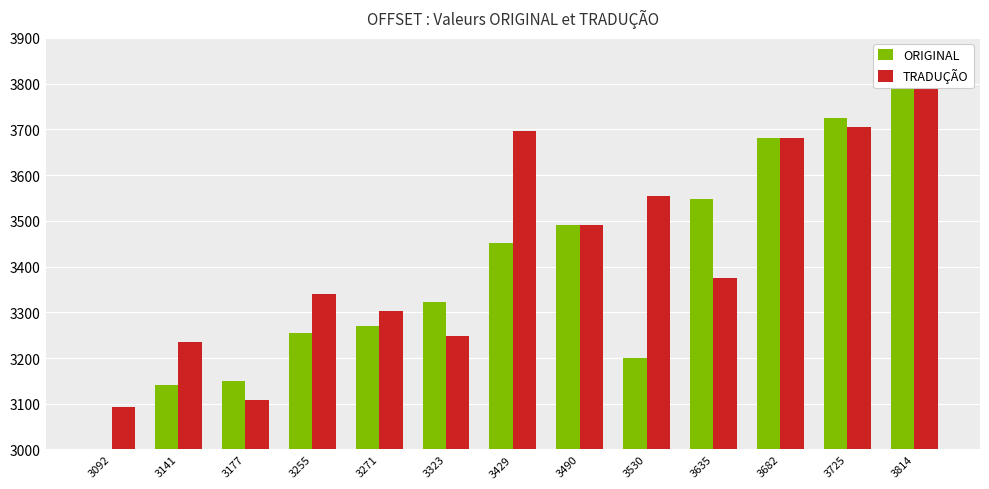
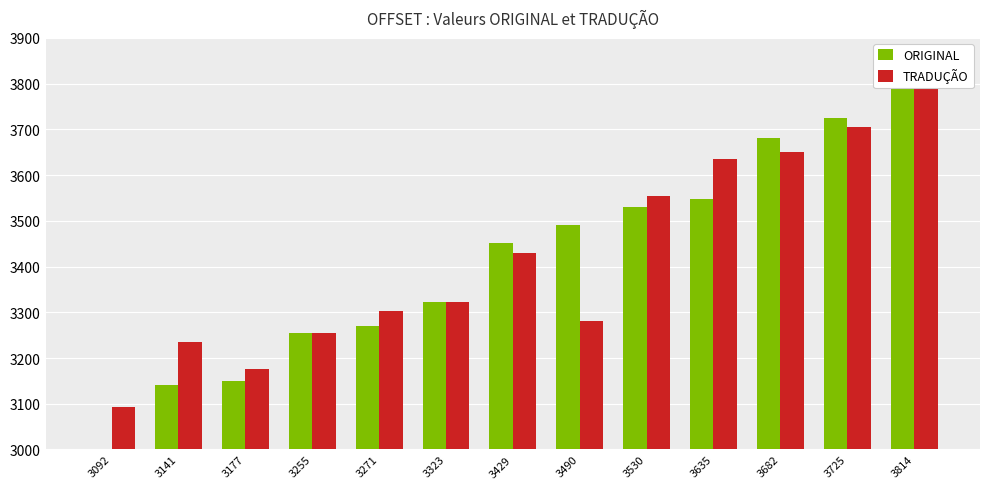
TRADUÇÃO, 3177: 3110 -> 3180
TRADUÇÃO, 3255: 3340 -> 3260
TRADUÇÃO, 3323: 3250 -> 3320
TRADUÇÃO, 3429: 3700 -> 3430
TRADUÇÃO, 3490: 3490 -> 3280
ORIGINAL, 3530: 3200 -> 3530
TRADUÇÃO, 3635: 3380 -> 3640
TRADUÇÃO, 3682: 3680 -> 3650
